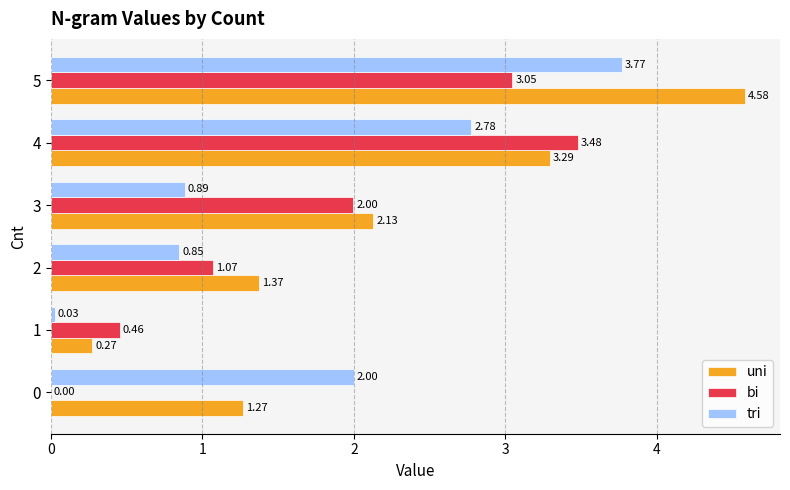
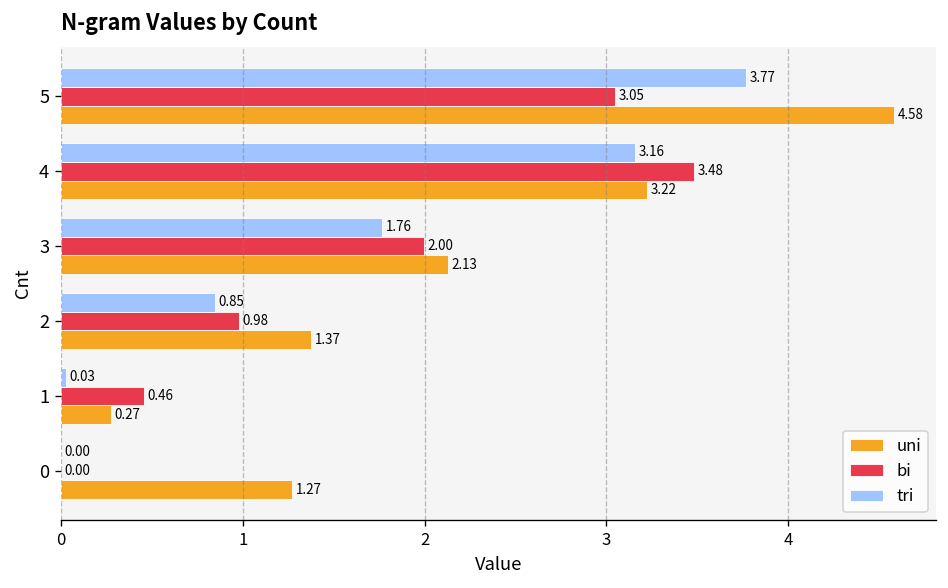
tri, 4: 2.78 -> 3.16
uni, 4: 3.29 -> 3.22
tri, 3: 0.89 -> 1.76
bi, 2: 1.07 -> 0.98
tri, 0: 2.00 -> 0.00
